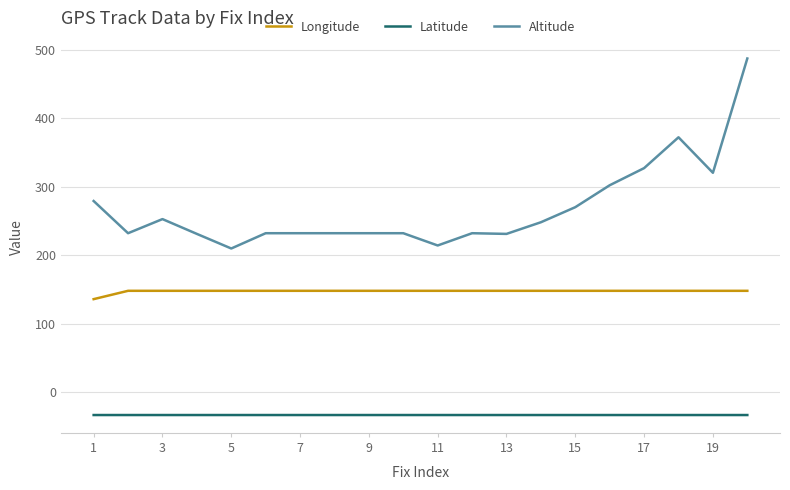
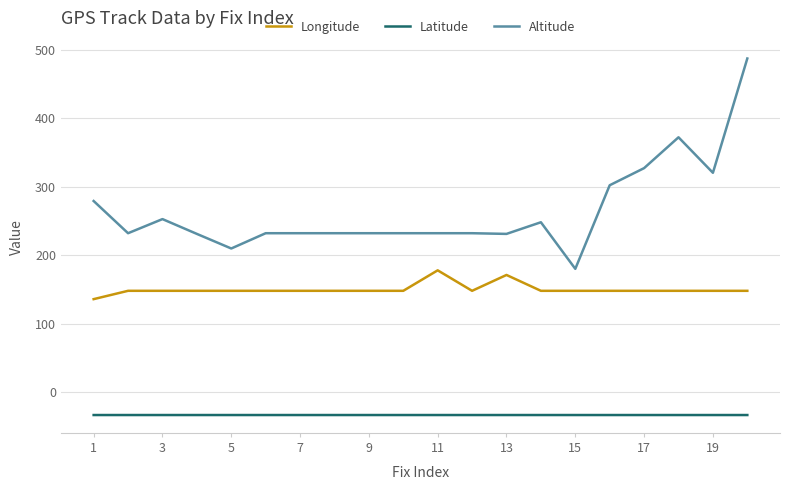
Longitude, 11: 150 -> 180
Altitude, 11: 210 -> 230
Longitude, 13: 150 -> 170
Altitude, 15: 270 -> 180
